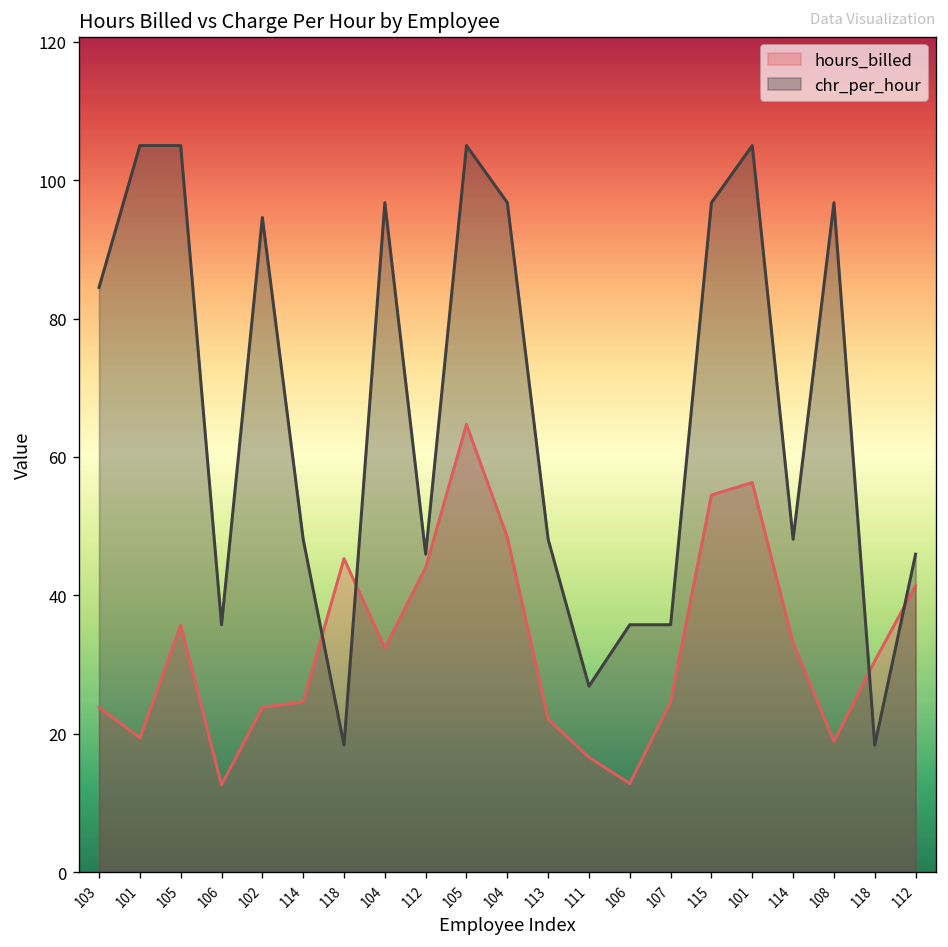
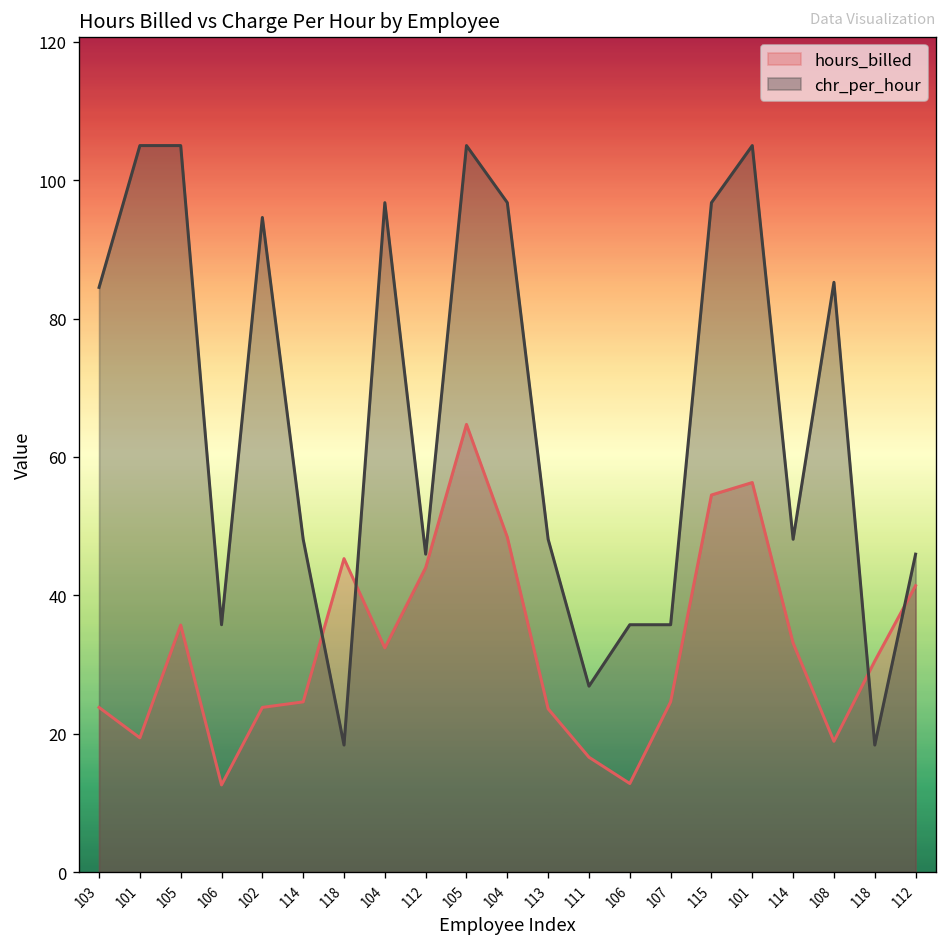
hours_billed, 113: 22 -> 24
chr_per_hour, 108: 97 -> 85
